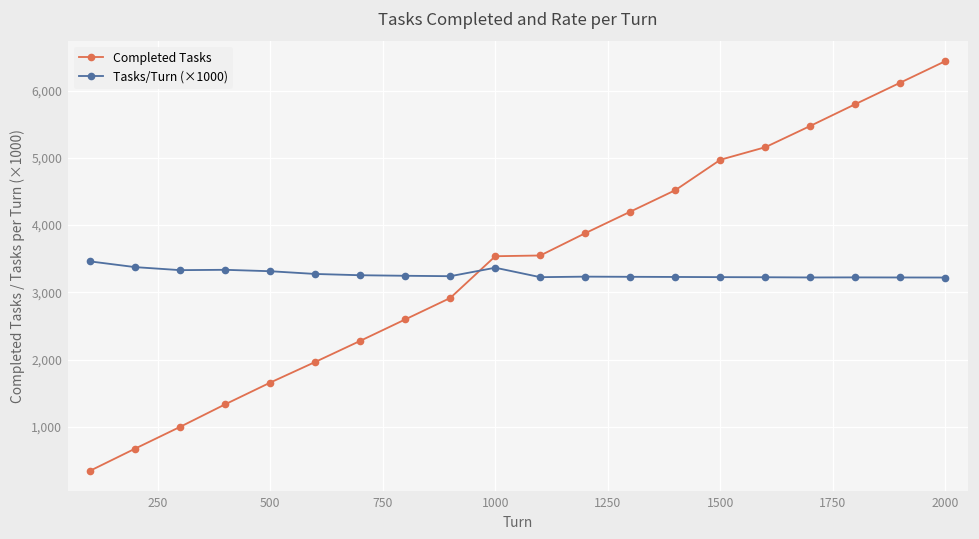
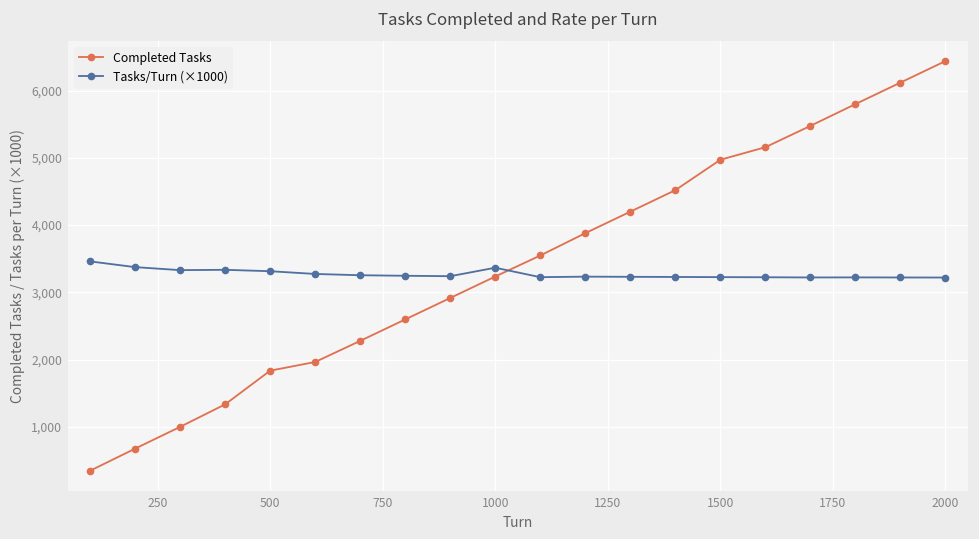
Completed Tasks, 500: 1,700 -> 1,800
Completed Tasks, 1000: 3,500 -> 3,200
